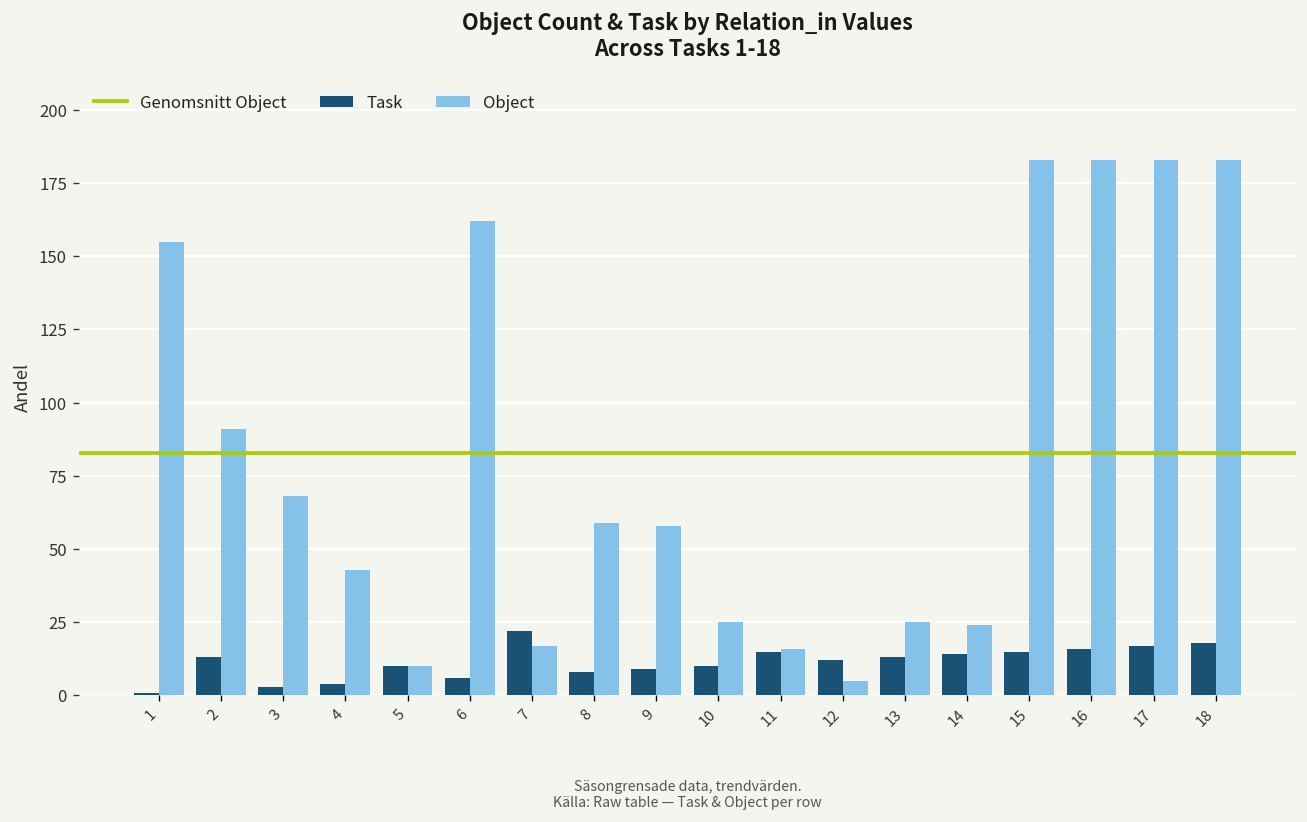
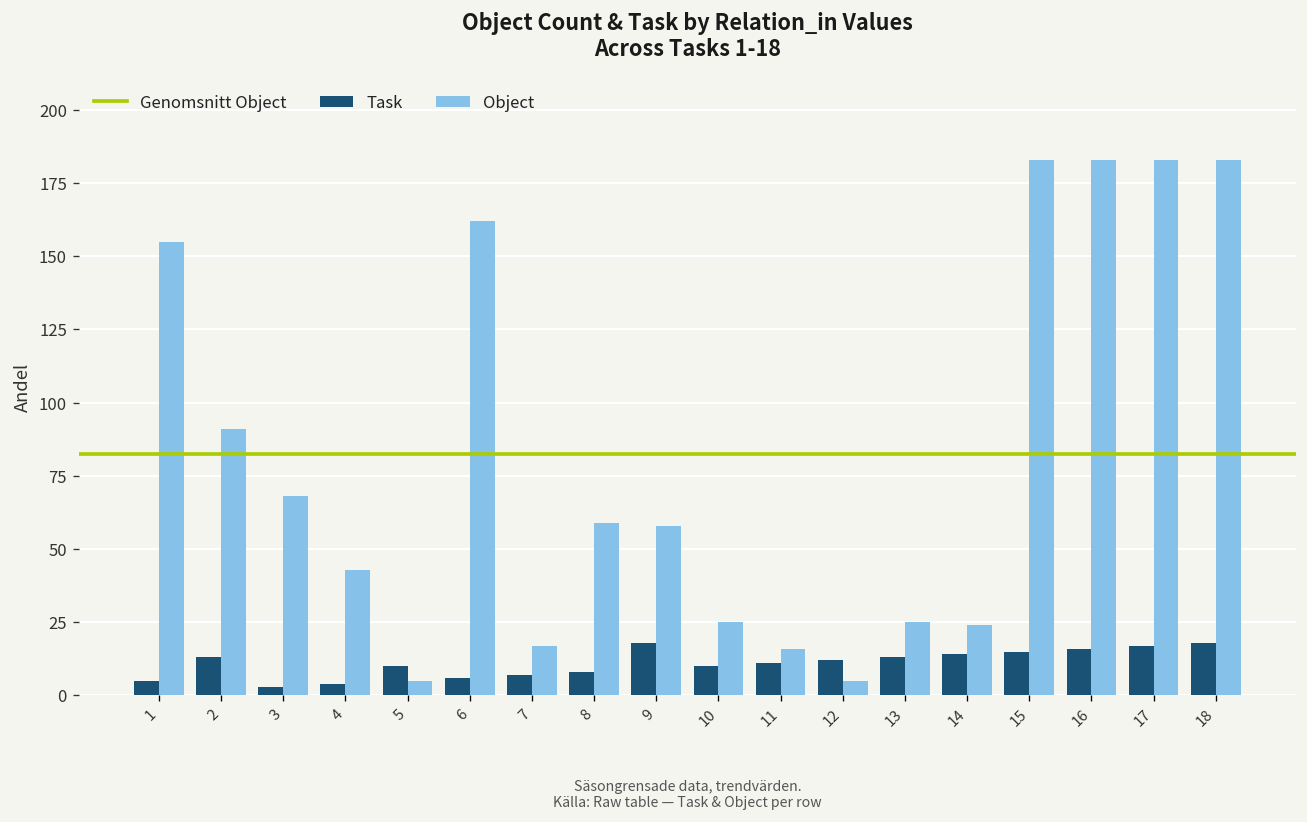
Task, 1: 1 -> 5
Object, 5: 10 -> 5
Task, 7: 22 -> 7
Task, 9: 9 -> 18
Task, 11: 15 -> 11
